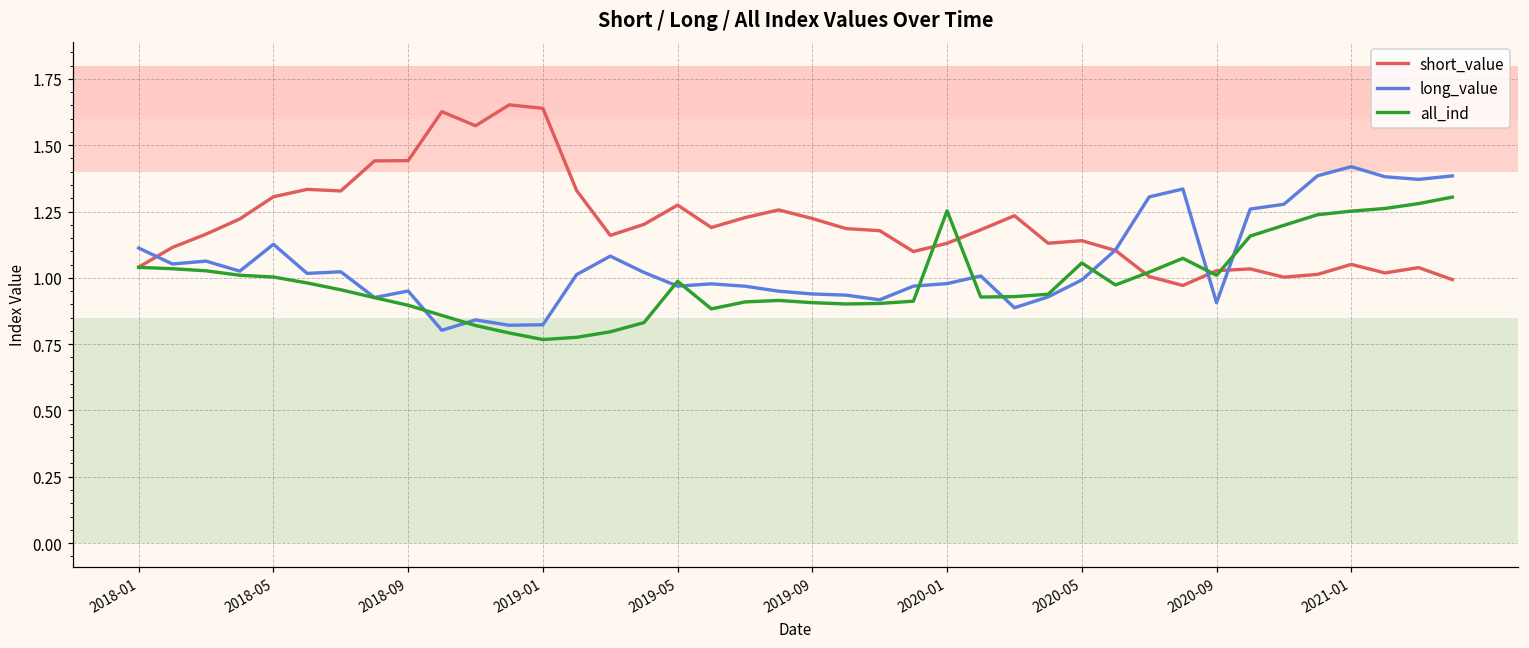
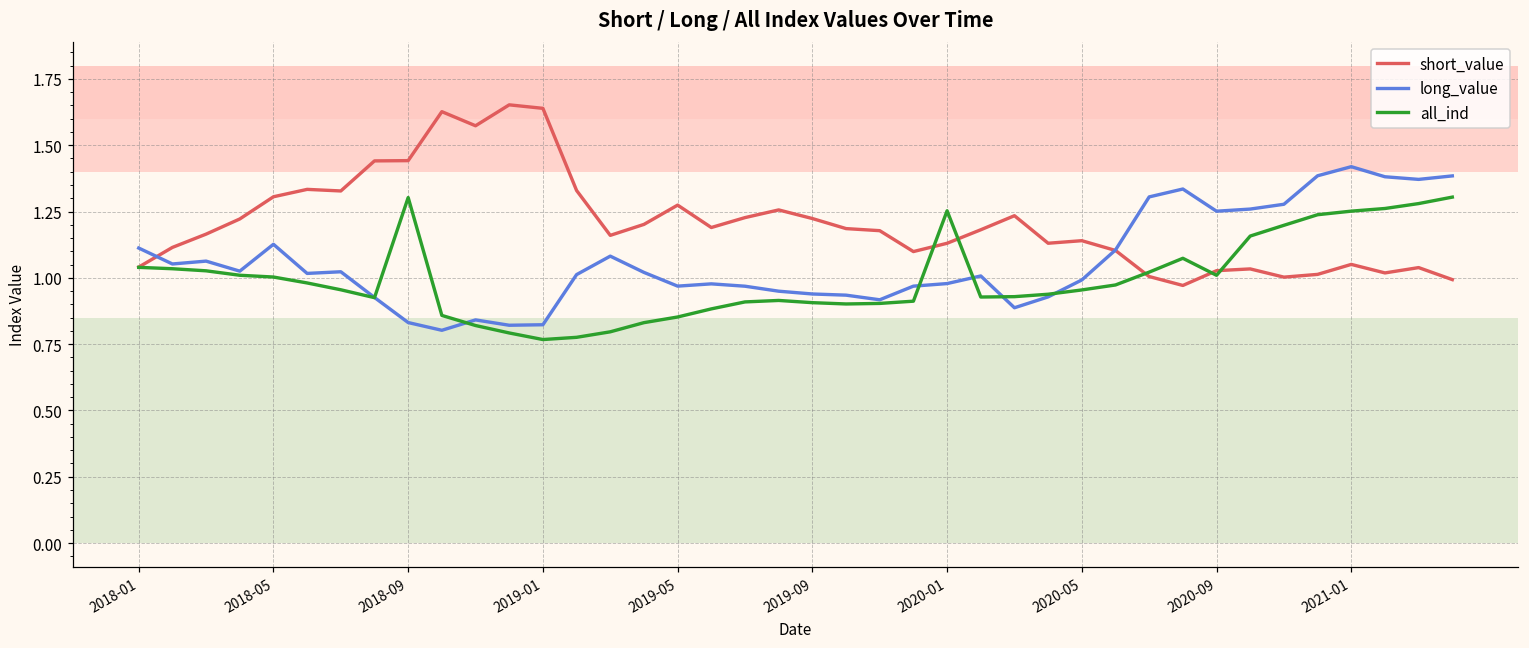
long_value, 2018-09: 0.95 -> 0.83
all_ind, 2018-09: 0.90 -> 1.30
all_ind, 2019-05: 0.99 -> 0.85
all_ind, 2020-05: 1.06 -> 0.95
long_value, 2020-09: 0.91 -> 1.25
